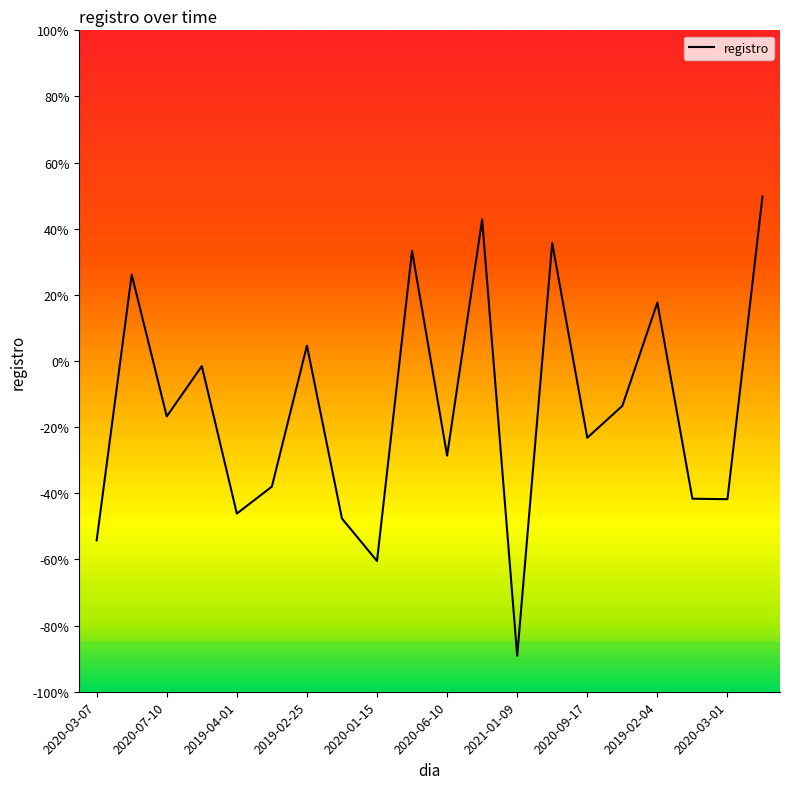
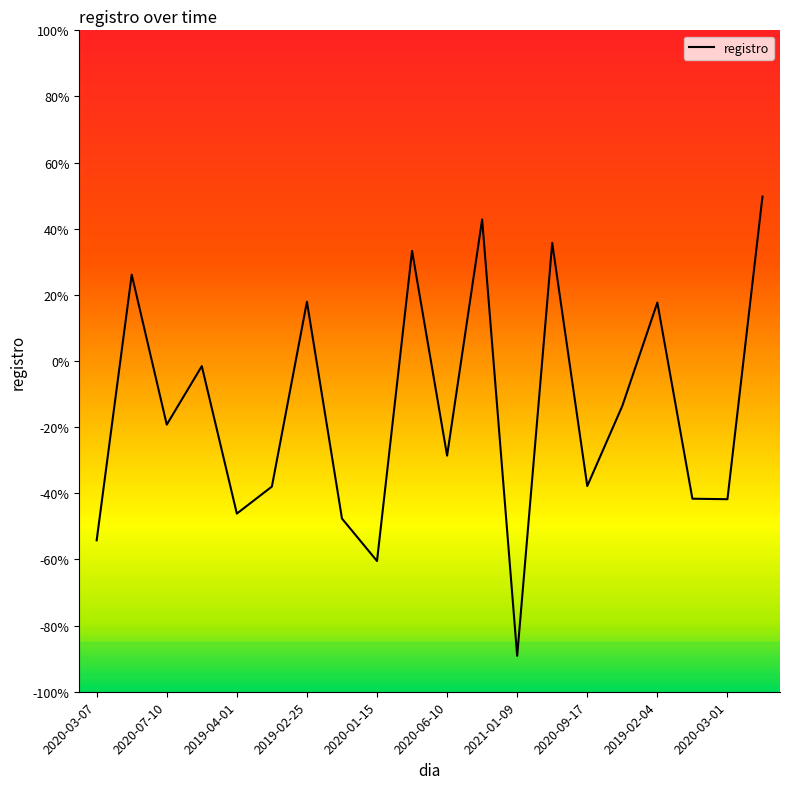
2020-07-10: -17% -> -19%
2019-02-25: 5% -> 18%
2020-09-17: -23% -> -38%
